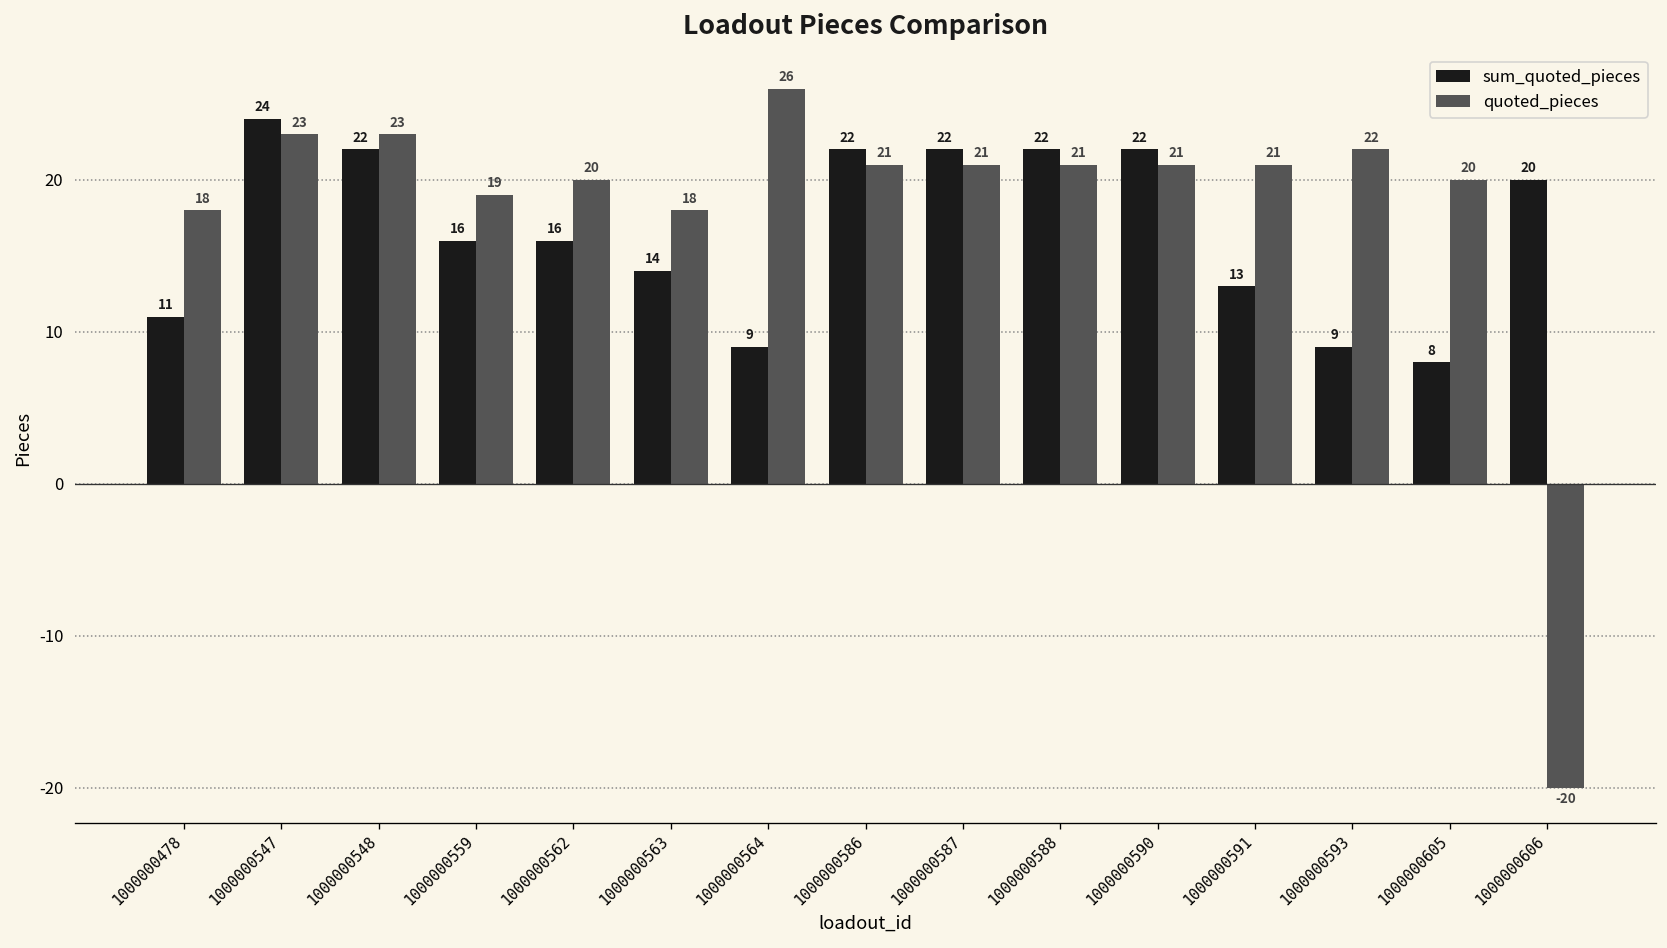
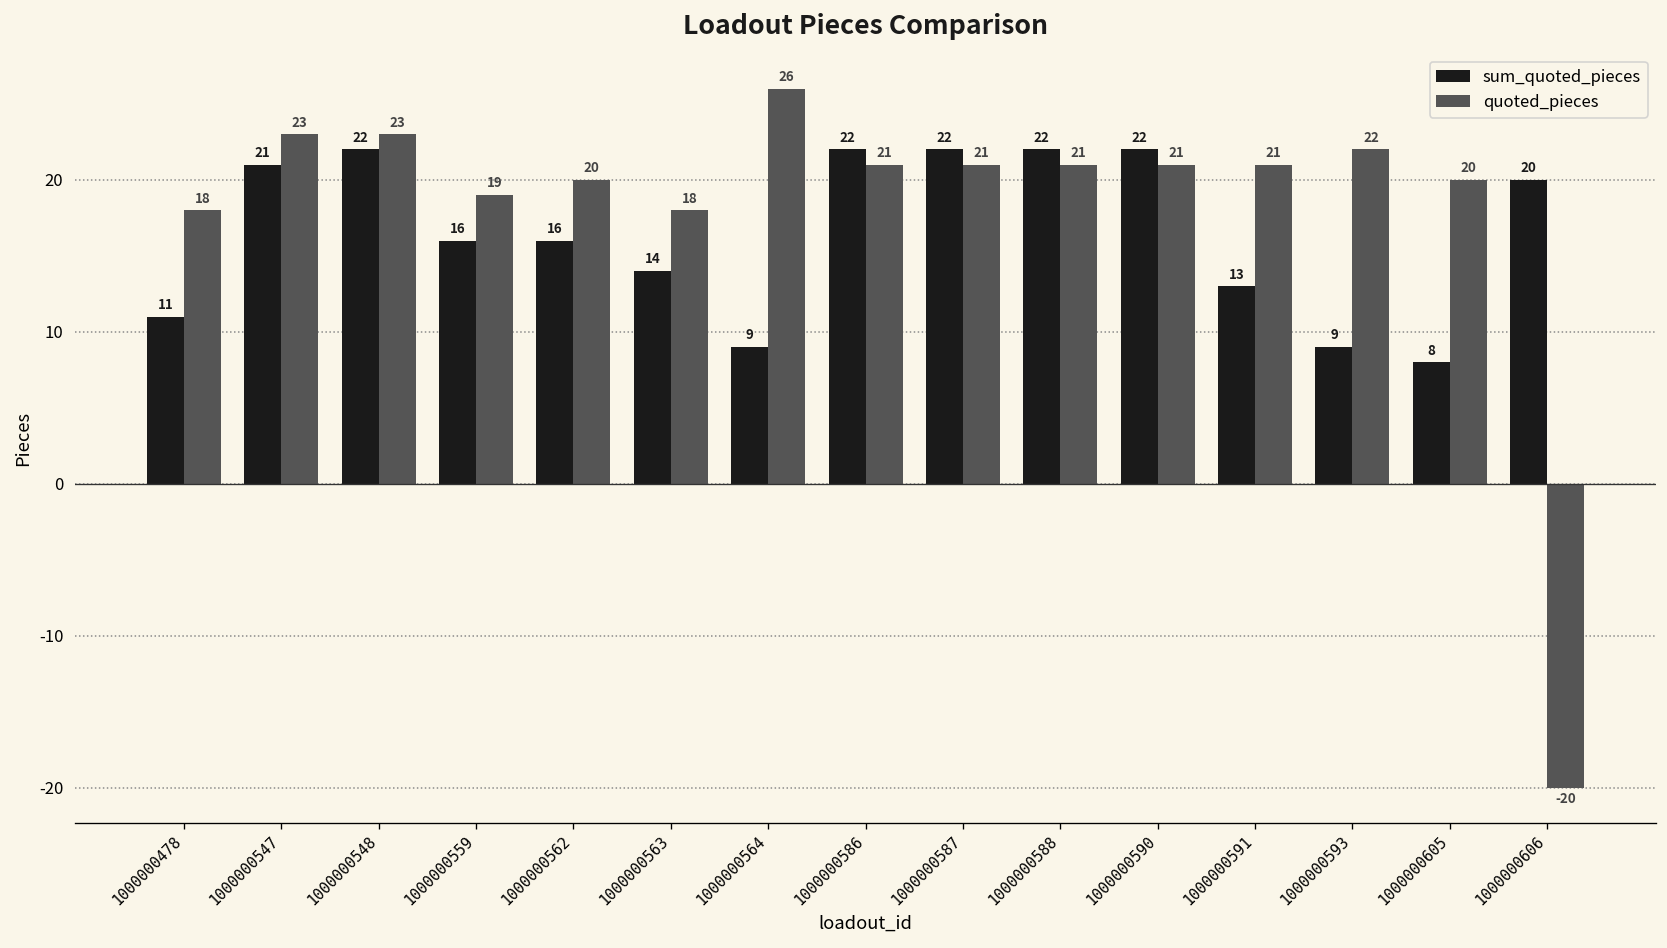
sum_quoted_pieces, 1000000547: 24 -> 21
